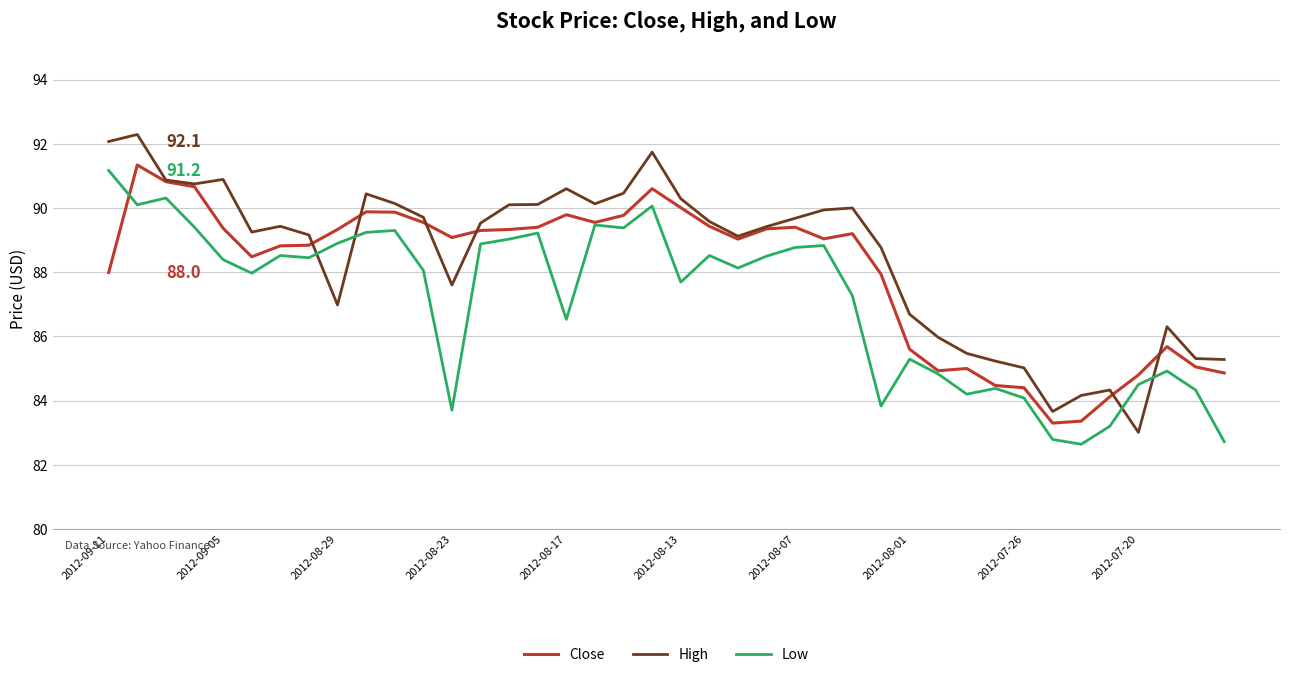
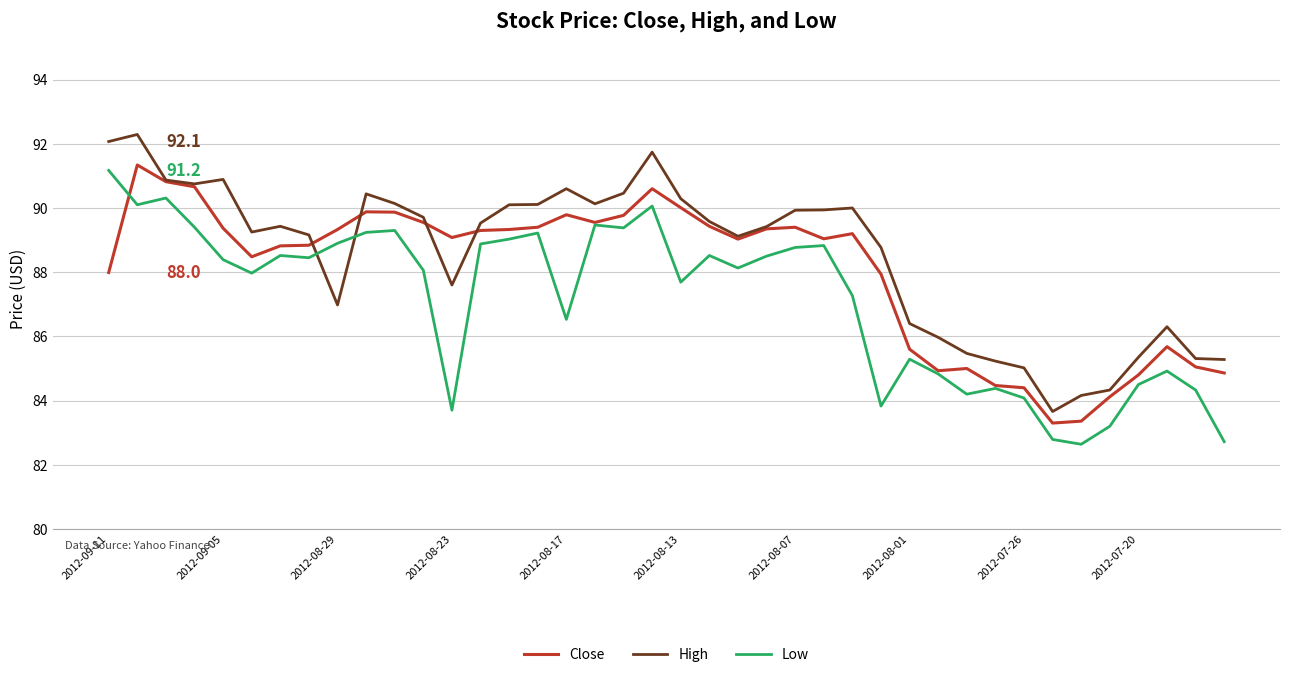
High, 2012-08-07: 89.7 -> 89.9
High, 2012-08-01: 86.7 -> 86.4
High, 2012-07-20: 83.0 -> 85.4
